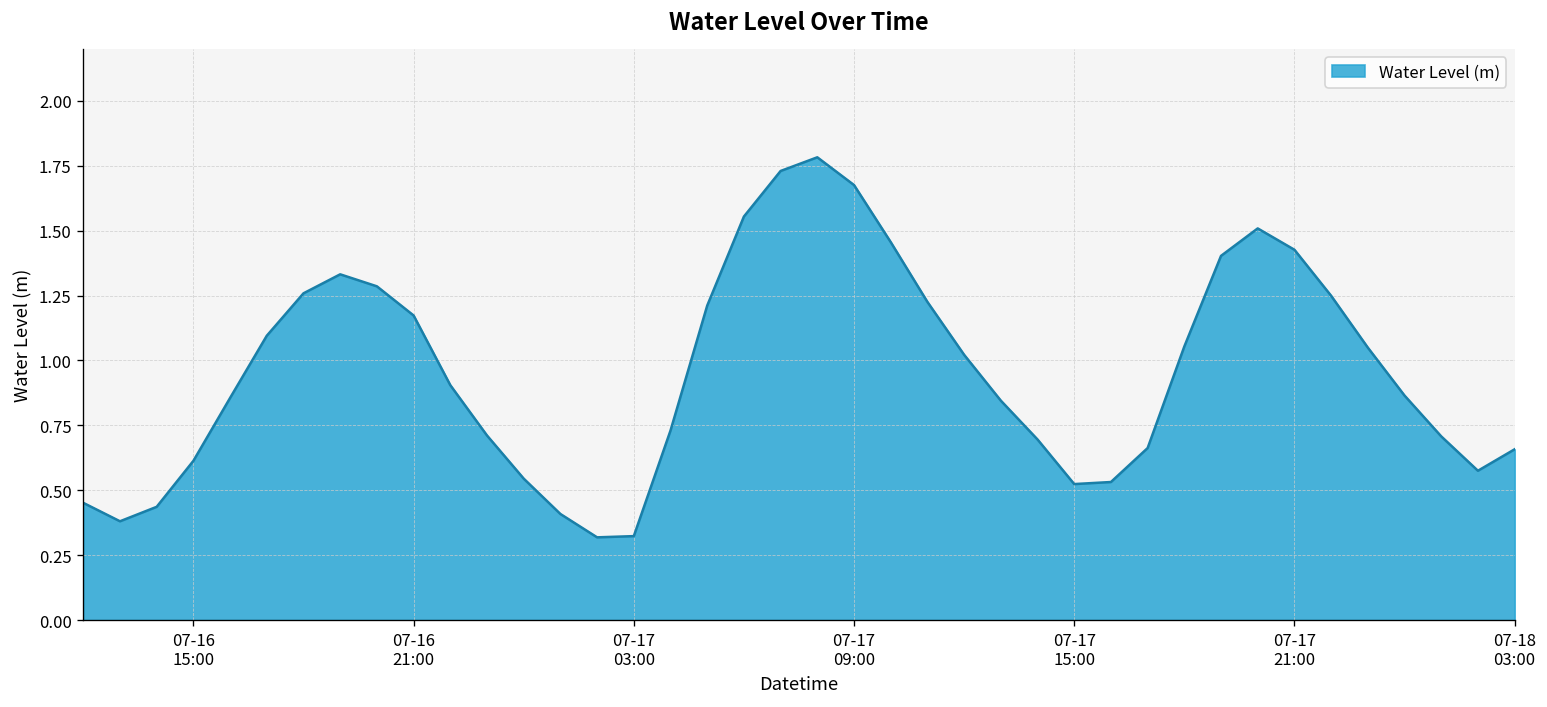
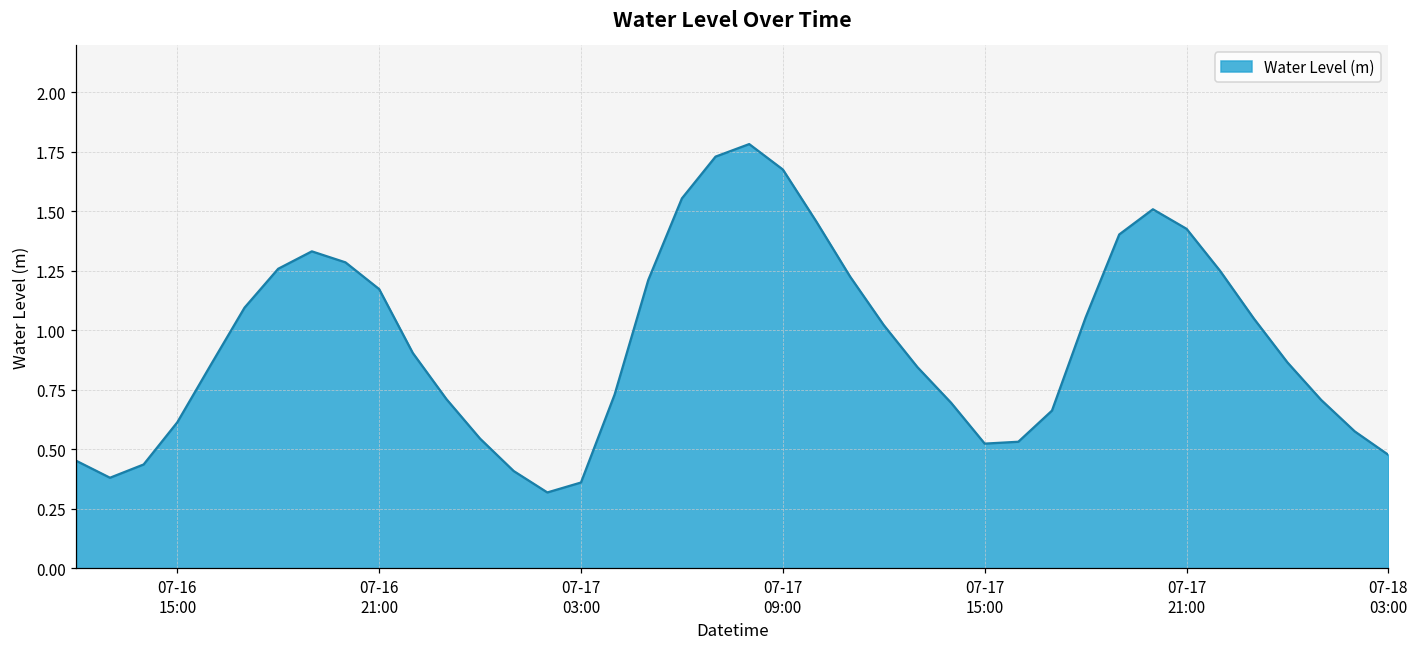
07-17 03:00: 0.32 -> 0.36
07-18 03:00: 0.66 -> 0.48
